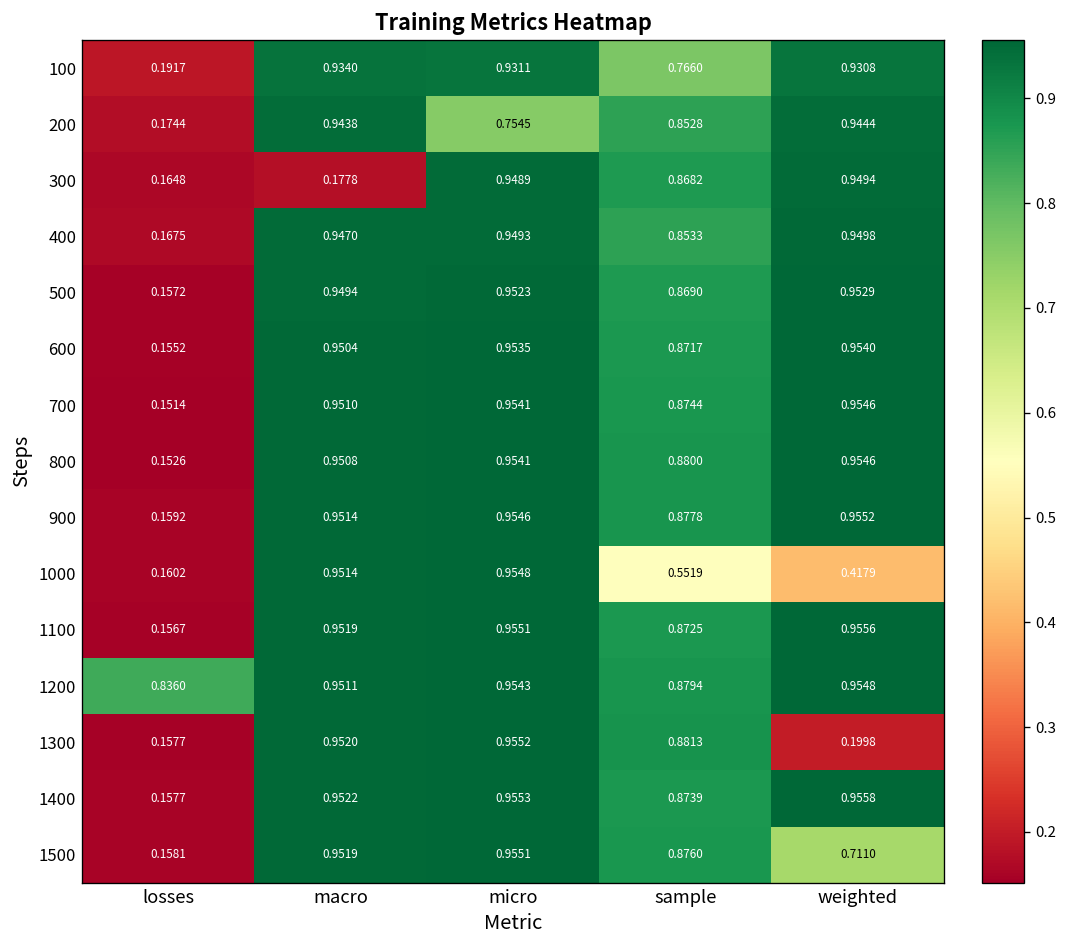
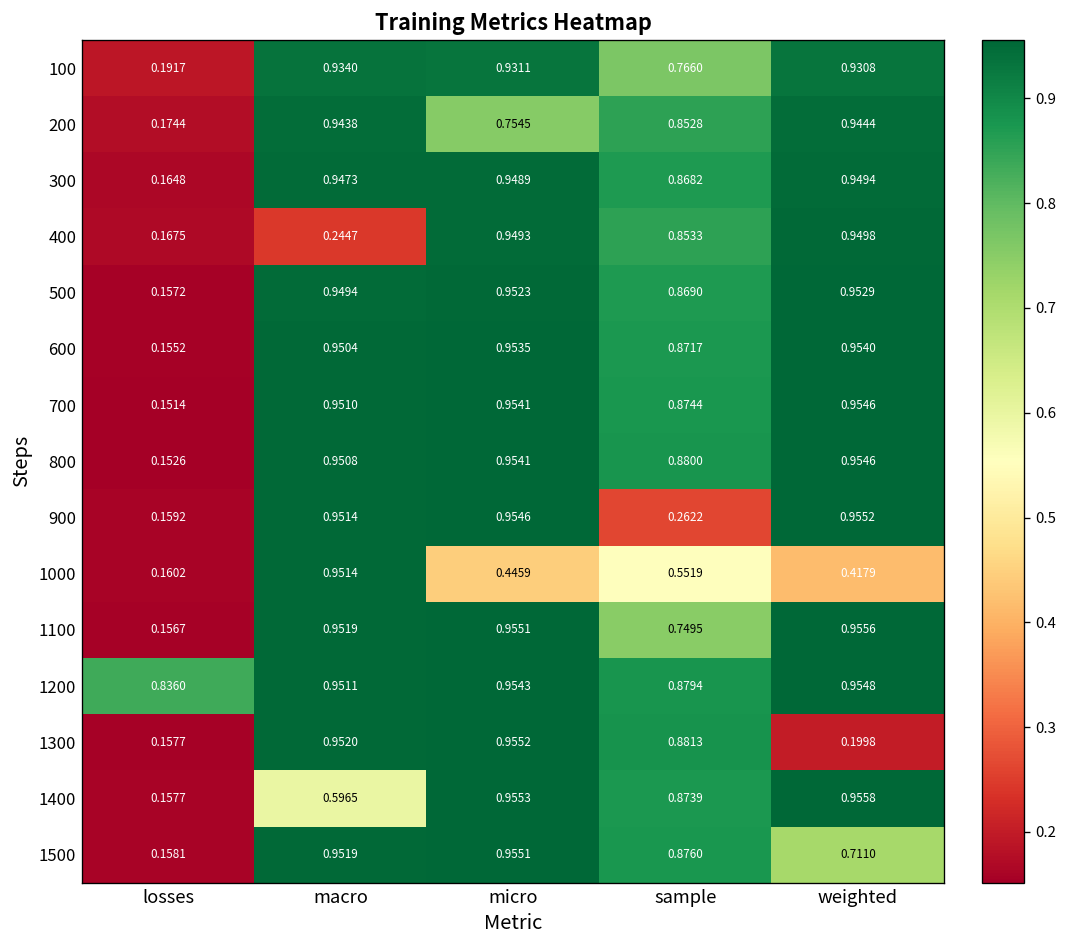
300, macro: 0.1778 -> 0.9473
400, macro: 0.9470 -> 0.2447
900, sample: 0.8778 -> 0.2622
1000, micro: 0.9548 -> 0.4459
1100, sample: 0.8725 -> 0.7495
1400, macro: 0.9522 -> 0.5965
